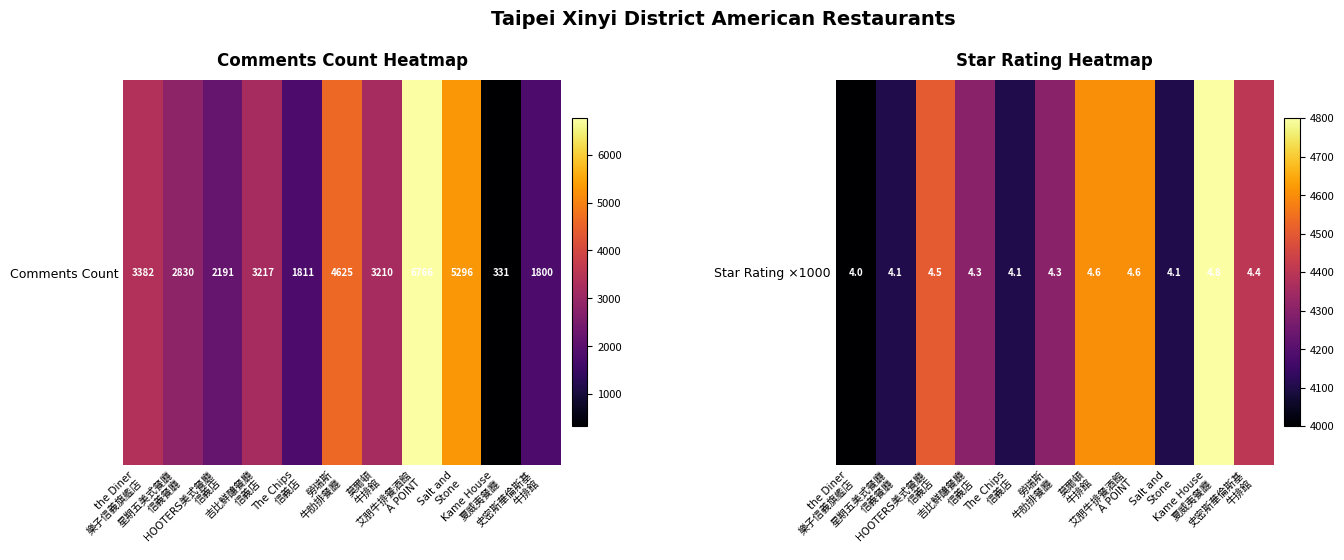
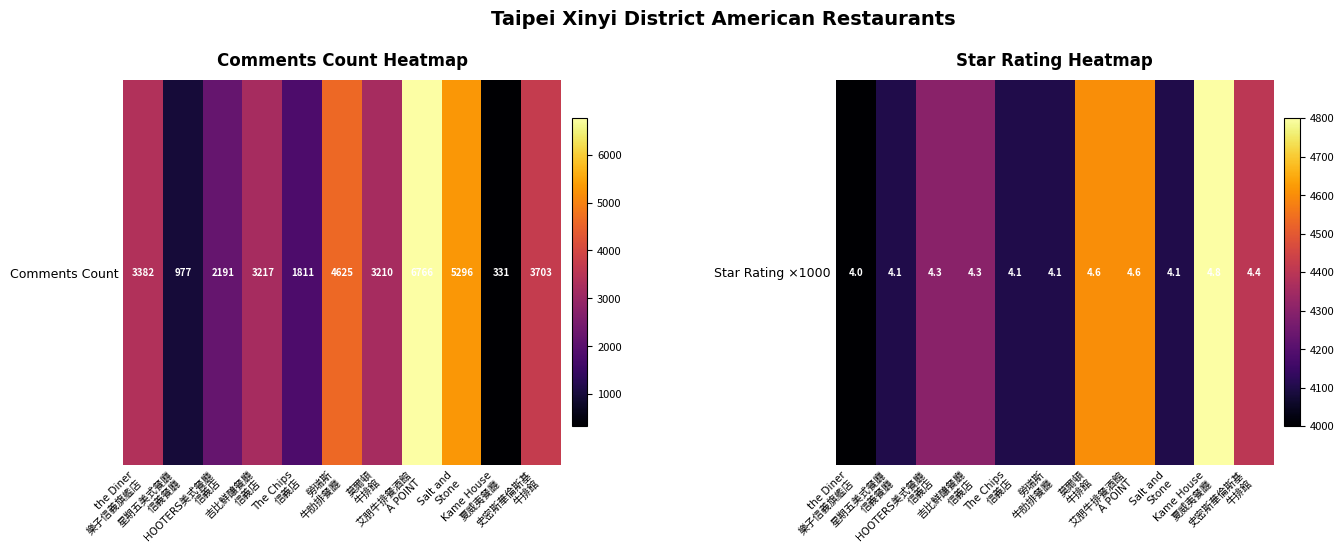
Comments Count Heatmap, Comments Count, 星期五美式餐廳 信義餐廳: 2830 -> 977
Comments Count Heatmap, Comments Count, 史密斯華倫斯基 牛排館: 1800 -> 3703
Star Rating Heatmap, Star Rating ×1000, HOOTERS美式餐廳 信義店: 4.5 -> 4.3
Star Rating Heatmap, Star Rating ×1000, 勞瑞斯 牛肋排餐廳: 4.3 -> 4.1
